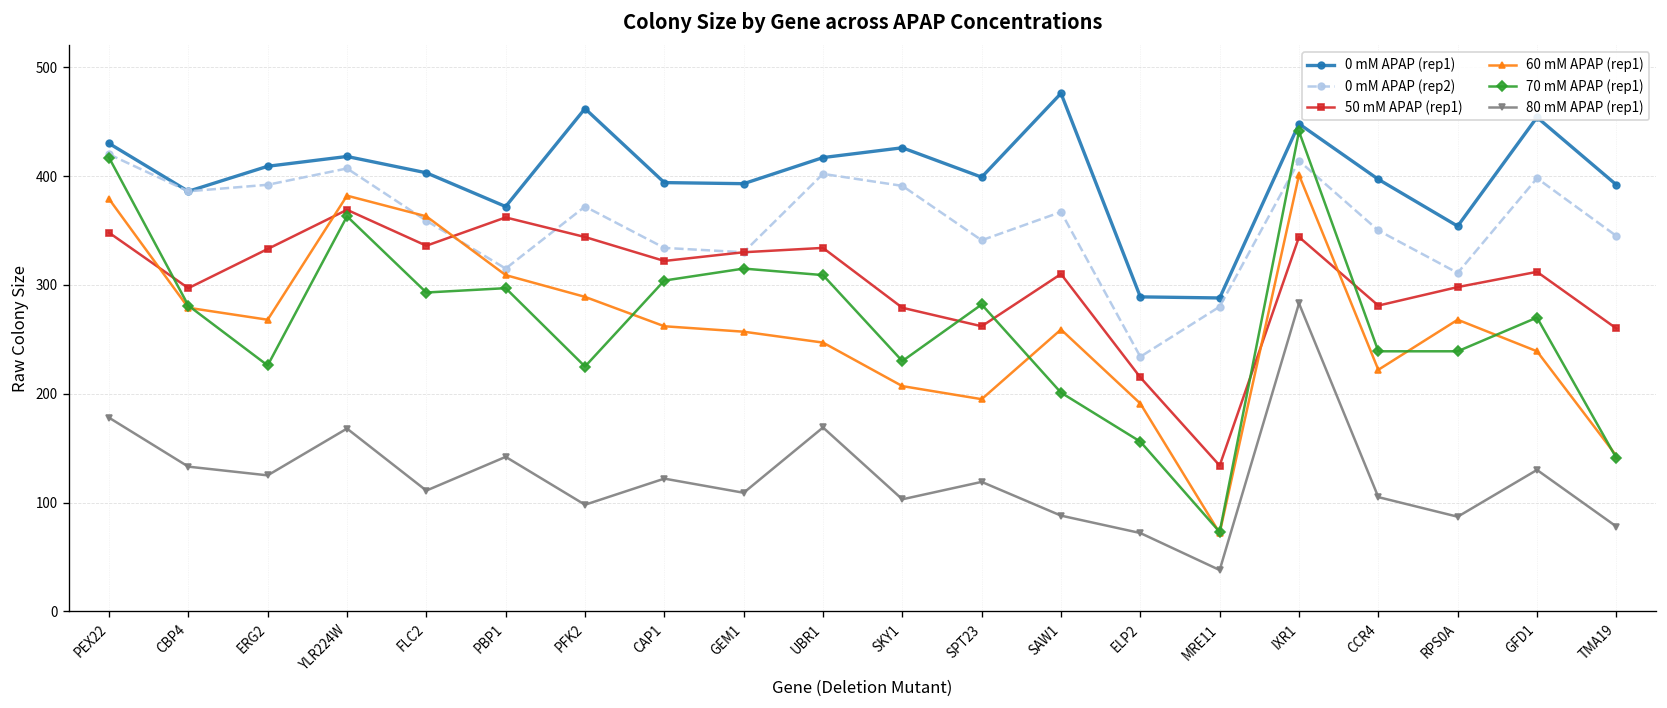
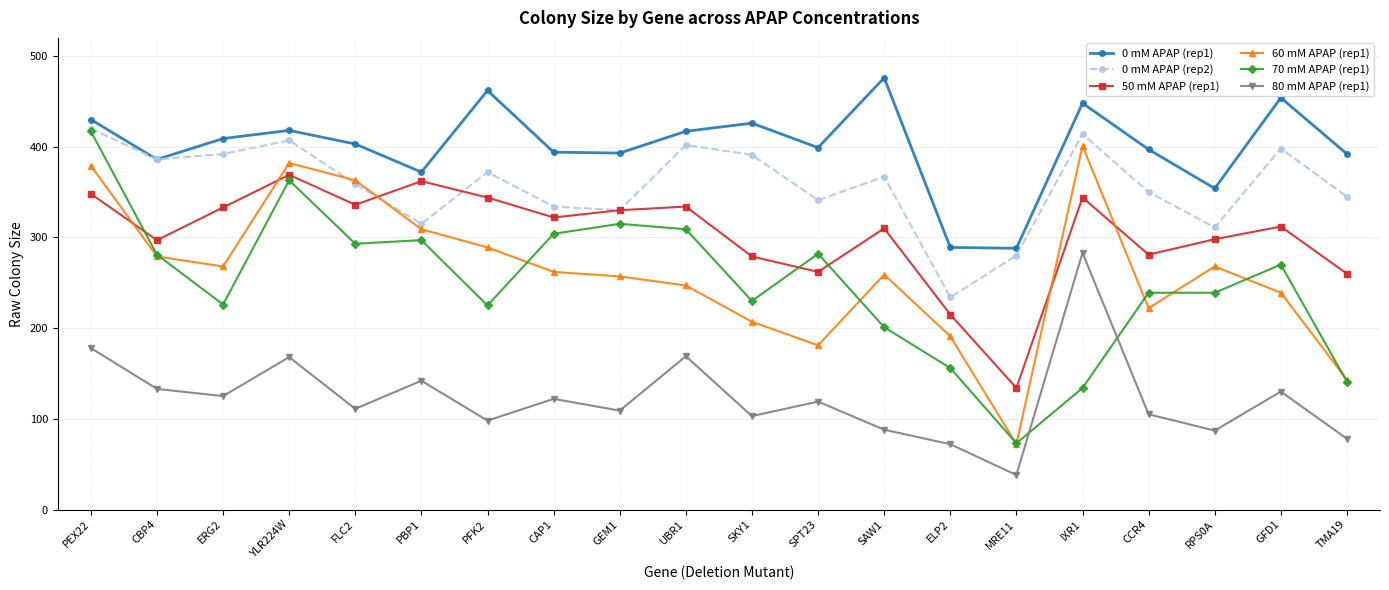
60 mM APAP (rep1), SPT23: 200 -> 180
70 mM APAP (rep1), IXR1: 440 -> 130
